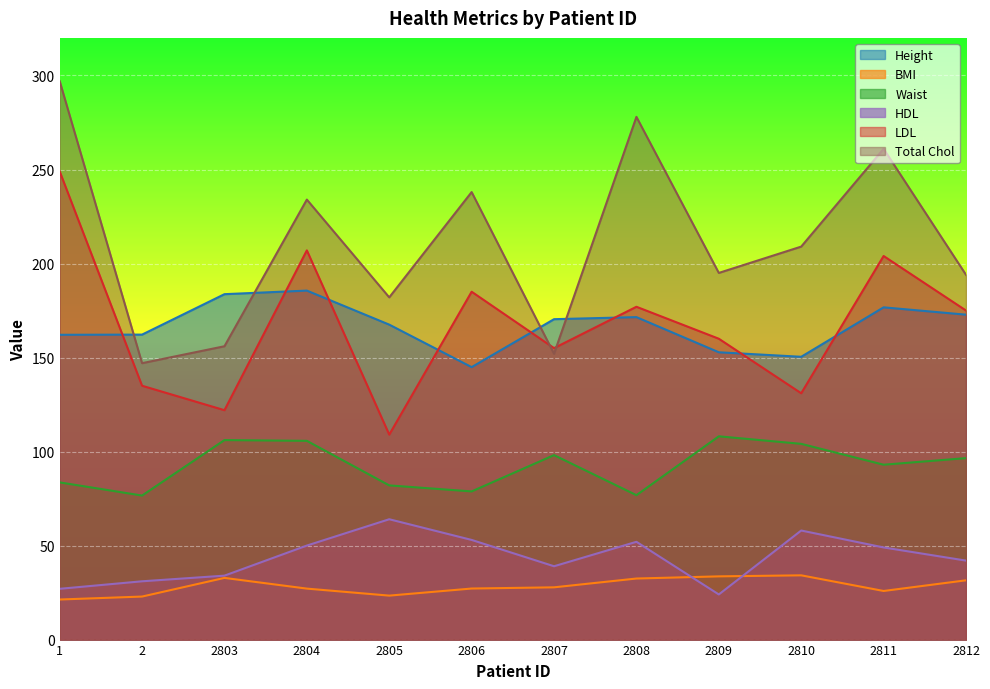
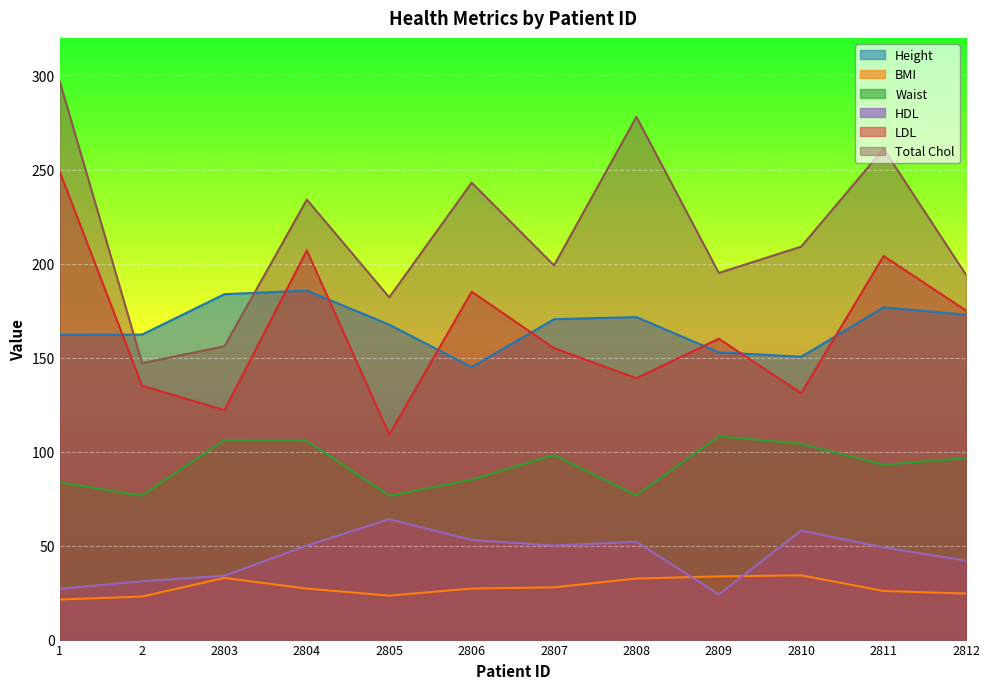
Waist, 2805: 82 -> 77
Waist, 2806: 79 -> 85
Total Chol, 2806: 238 -> 243
HDL, 2807: 39 -> 50
Total Chol, 2807: 152 -> 199
LDL, 2808: 177 -> 139
BMI, 2812: 32 -> 24
